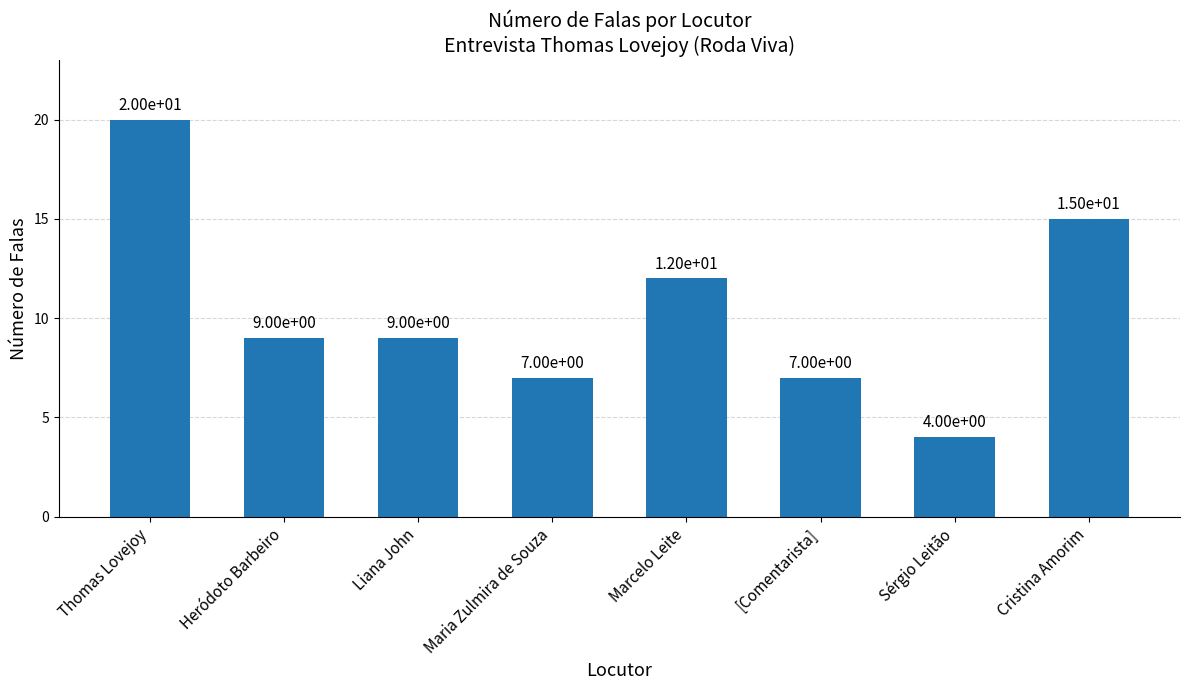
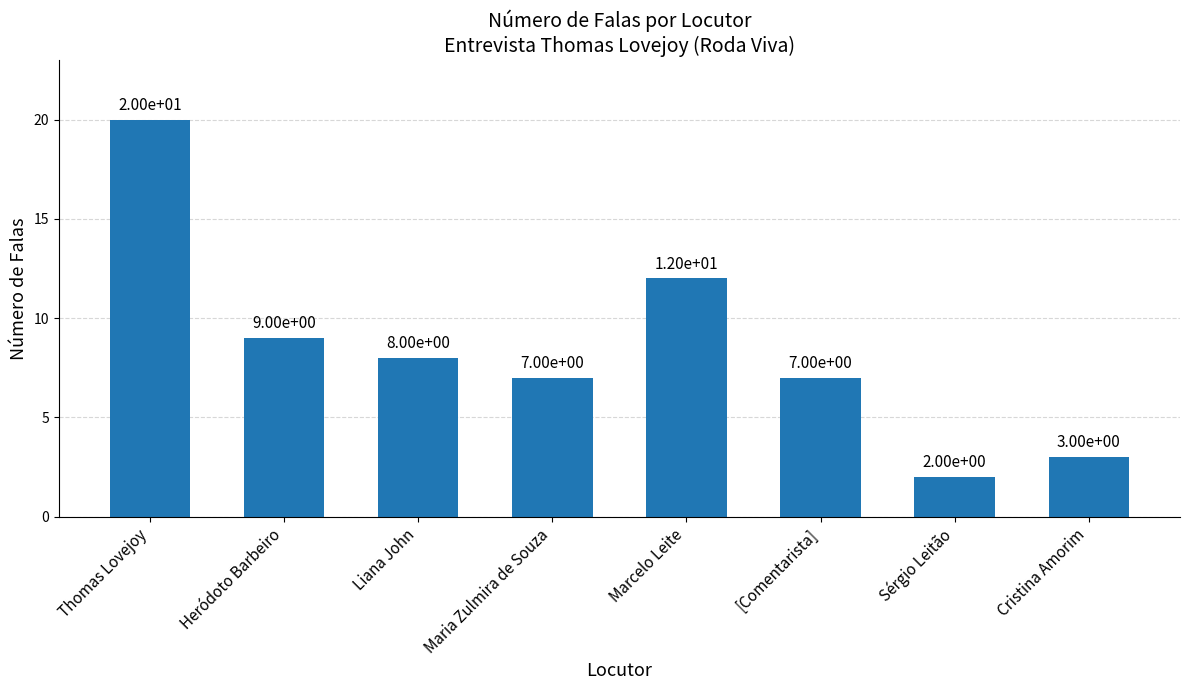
Liana John: 9.00e+00 -> 8.00e+00
Sérgio Leitão: 4.00e+00 -> 2.00e+00
Cristina Amorim: 1.50e+01 -> 3.00e+00
